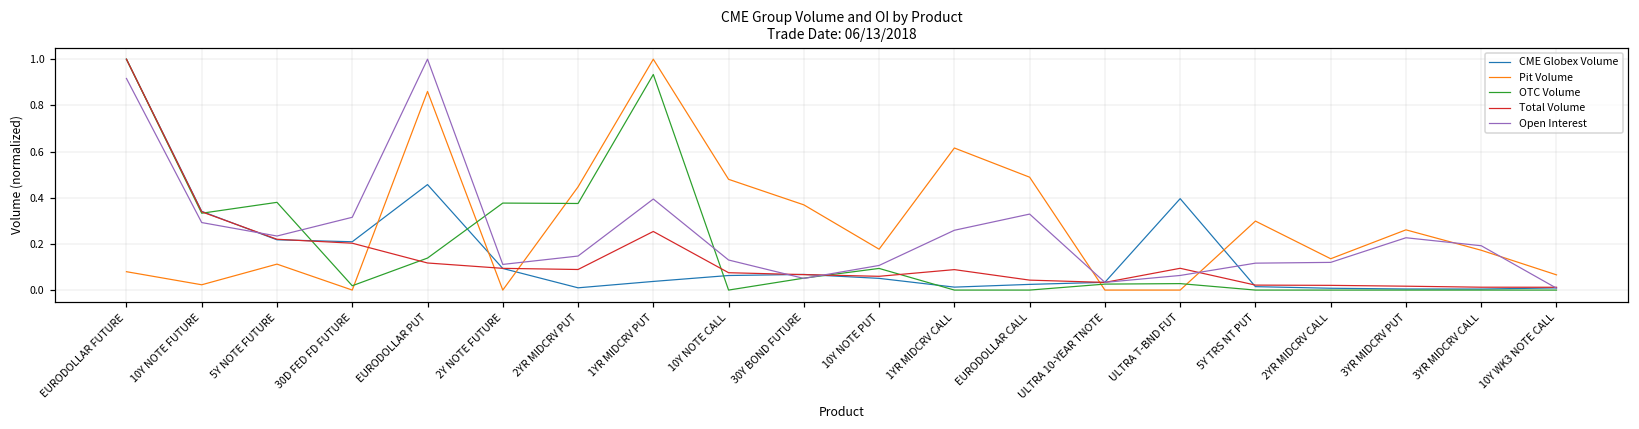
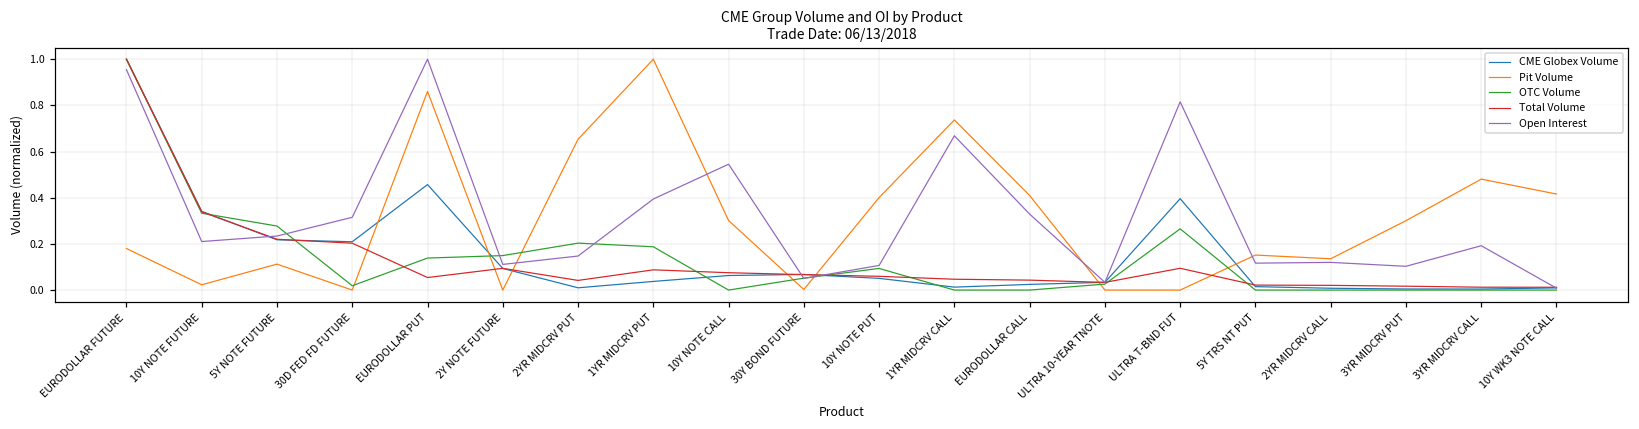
Pit Volume, EURODOLLAR FUTURE: 0.08 -> 0.18
Open Interest, EURODOLLAR FUTURE: 0.92 -> 0.95
Open Interest, 10Y NOTE FUTURE: 0.29 -> 0.21
OTC Volume, 5Y NOTE FUTURE: 0.38 -> 0.28
Total Volume, EURODOLLAR PUT: 0.12 -> 0.05
OTC Volume, 2Y NOTE FUTURE: 0.38 -> 0.15
Pit Volume, 2YR MIDCRV PUT: 0.45 -> 0.65
OTC Volume, 2YR MIDCRV PUT: 0.38 -> 0.20
Total Volume, 2YR MIDCRV PUT: 0.09 -> 0.04
OTC Volume, 1YR MIDCRV PUT: 0.93 -> 0.19
Total Volume, 1YR MIDCRV PUT: 0.25 -> 0.09
Pit Volume, 10Y NOTE CALL: 0.48 -> 0.30
Open Interest, 10Y NOTE CALL: 0.13 -> 0.55
Pit Volume, 30Y BOND FUTURE: 0.37 -> 0.00
Pit Volume, 10Y NOTE PUT: 0.18 -> 0.40
Pit Volume, 1YR MIDCRV CALL: 0.62 -> 0.74
Total Volume, 1YR MIDCRV CALL: 0.09 -> 0.05
Open Interest, 1YR MIDCRV CALL: 0.26 -> 0.67
Pit Volume, EURODOLLAR CALL: 0.49 -> 0.41
OTC Volume, ULTRA T-BND FUT: 0.03 -> 0.27
Open Interest, ULTRA T-BND FUT: 0.06 -> 0.82
Pit Volume, 5Y TRS NT PUT: 0.30 -> 0.15
Pit Volume, 3YR MIDCRV PUT: 0.26 -> 0.30
Open Interest, 3YR MIDCRV PUT: 0.23 -> 0.10
Pit Volume, 3YR MIDCRV CALL: 0.17 -> 0.48
Pit Volume, 10Y WK3 NOTE CALL: 0.07 -> 0.42
